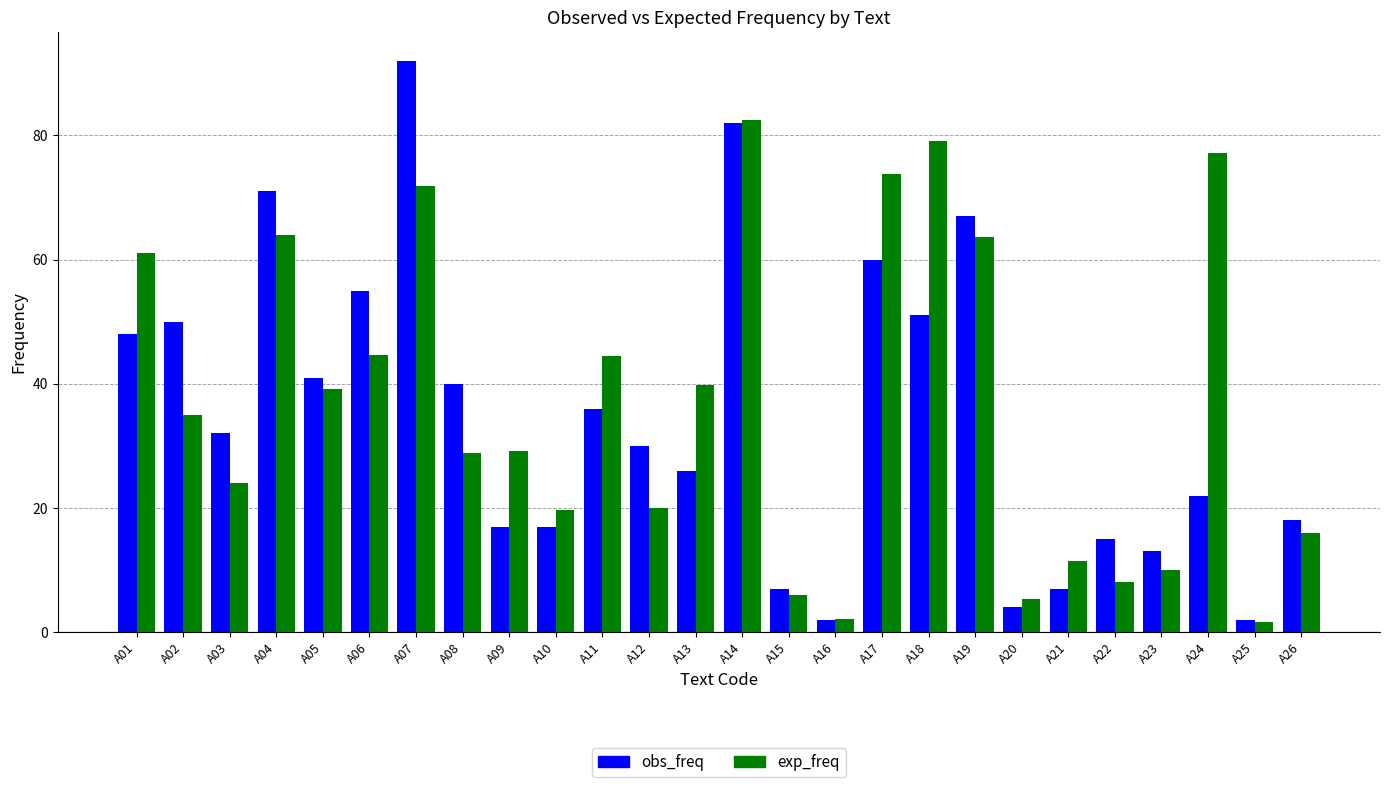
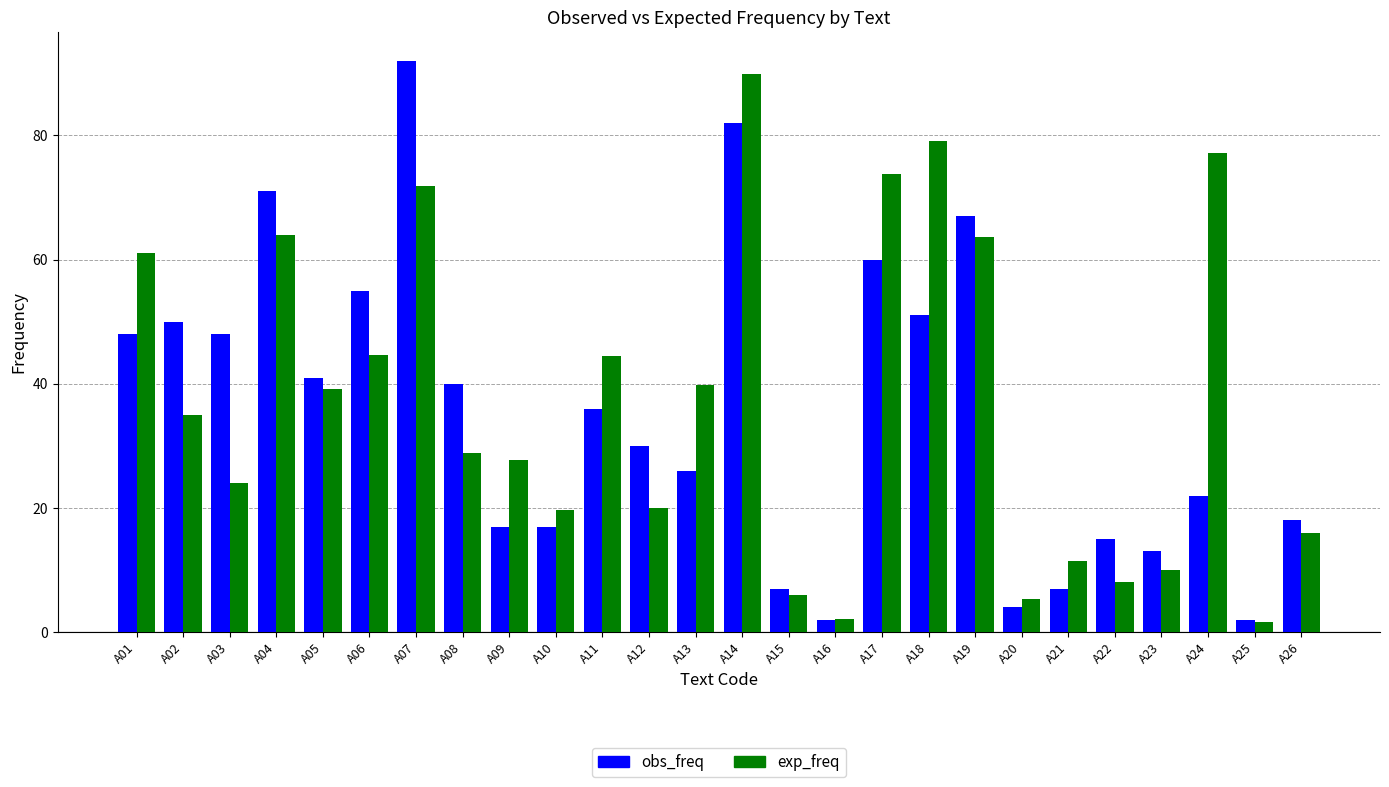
obs_freq, A03: 32 -> 48
exp_freq, A09: 29 -> 28
exp_freq, A14: 82 -> 90
